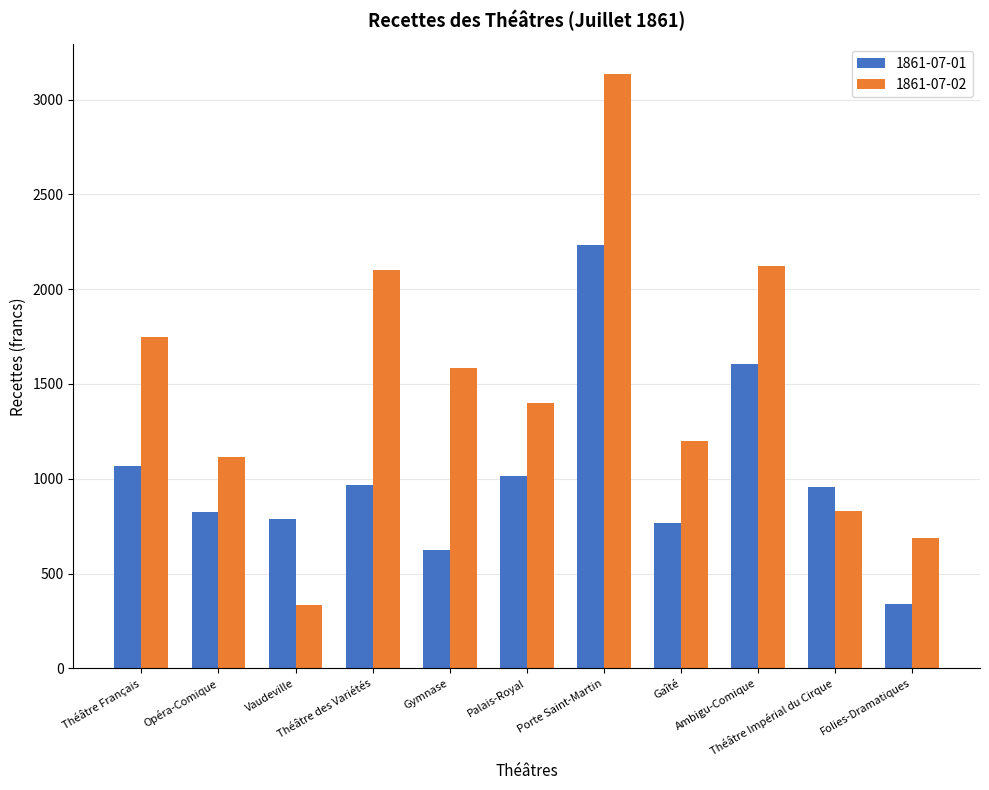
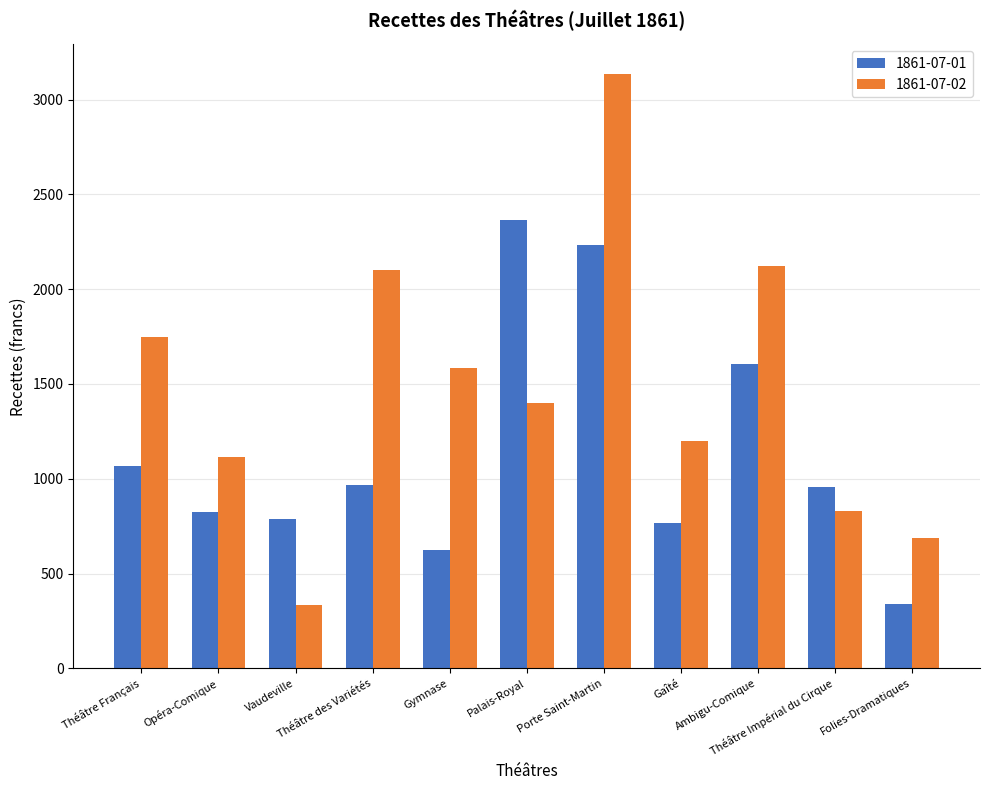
1861-07-01, Palais-Royal: 1010 -> 2360
